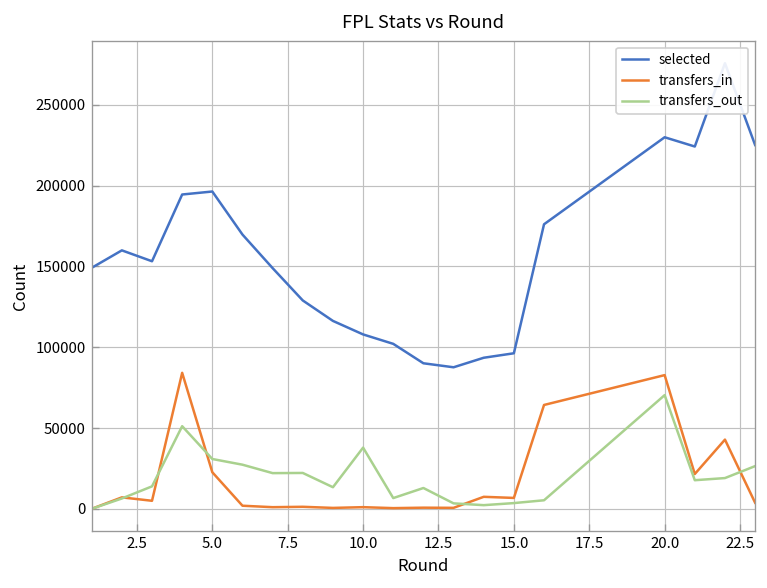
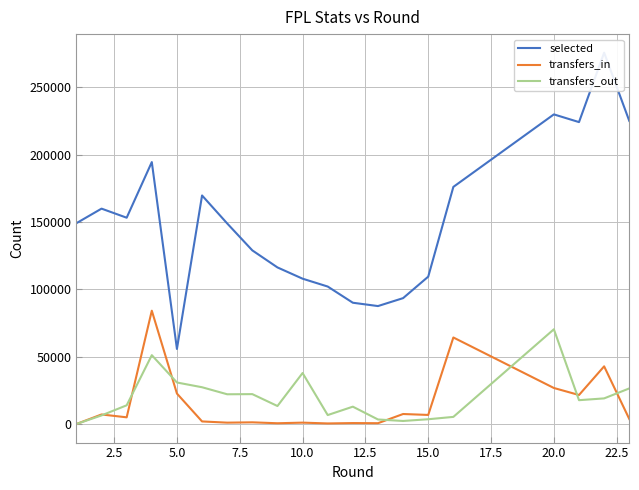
selected, 5.0: 196000 -> 56000
selected, 15.0: 96000 -> 109000
transfers_in, 20.0: 83000 -> 27000
